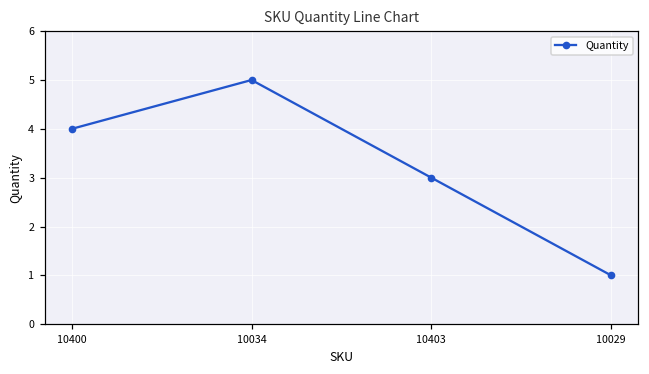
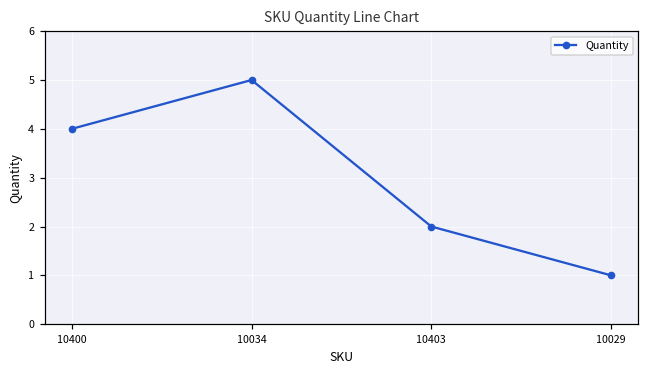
10403: 3 -> 2
